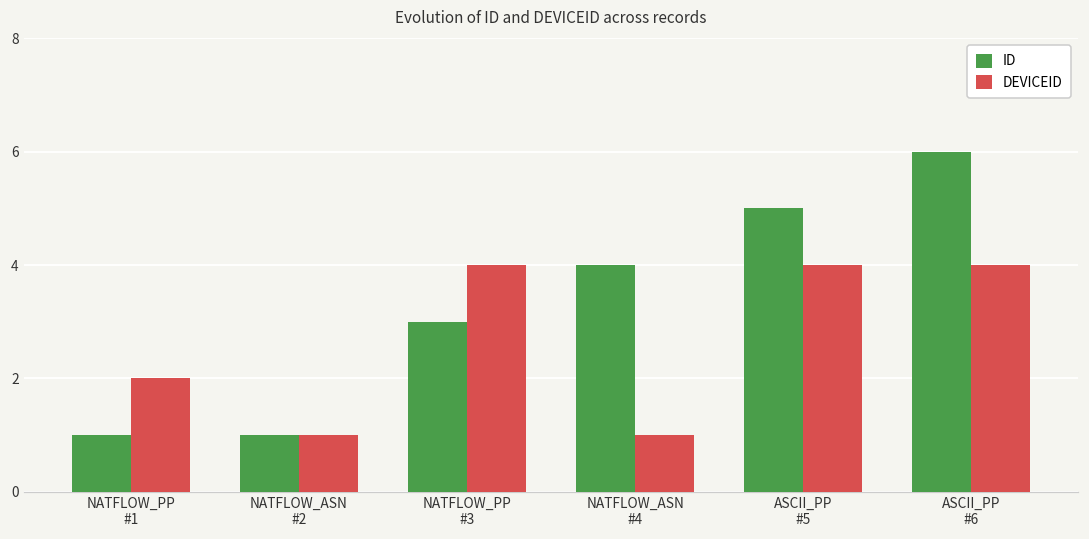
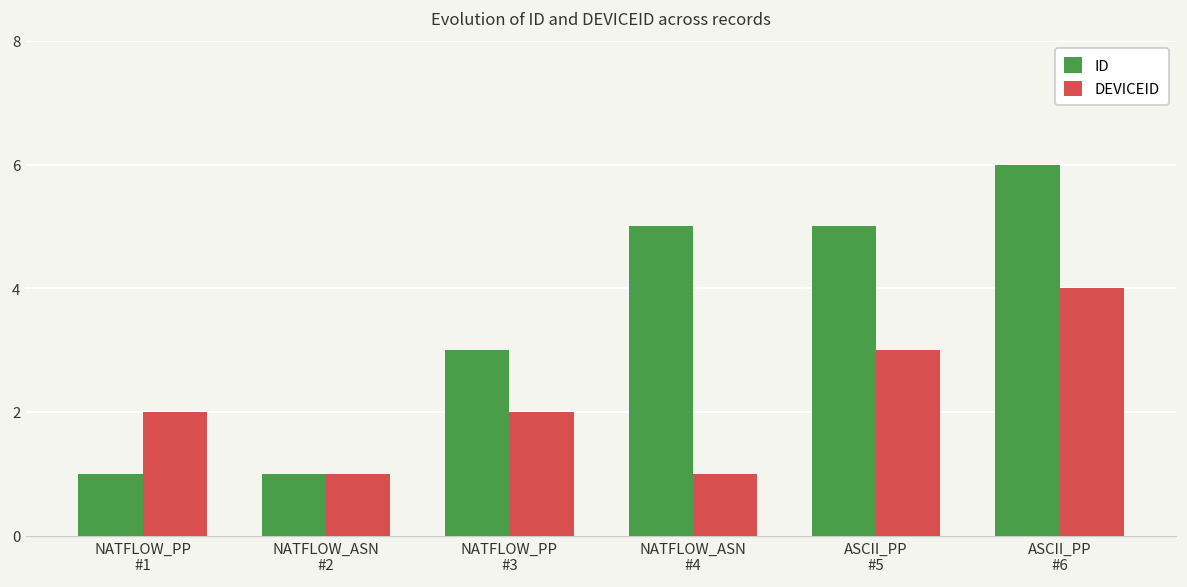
DEVICEID, NATFLOW_PP #3: 4 -> 2
ID, NATFLOW_ASN #4: 4 -> 5
DEVICEID, ASCII_PP #5: 4 -> 3
